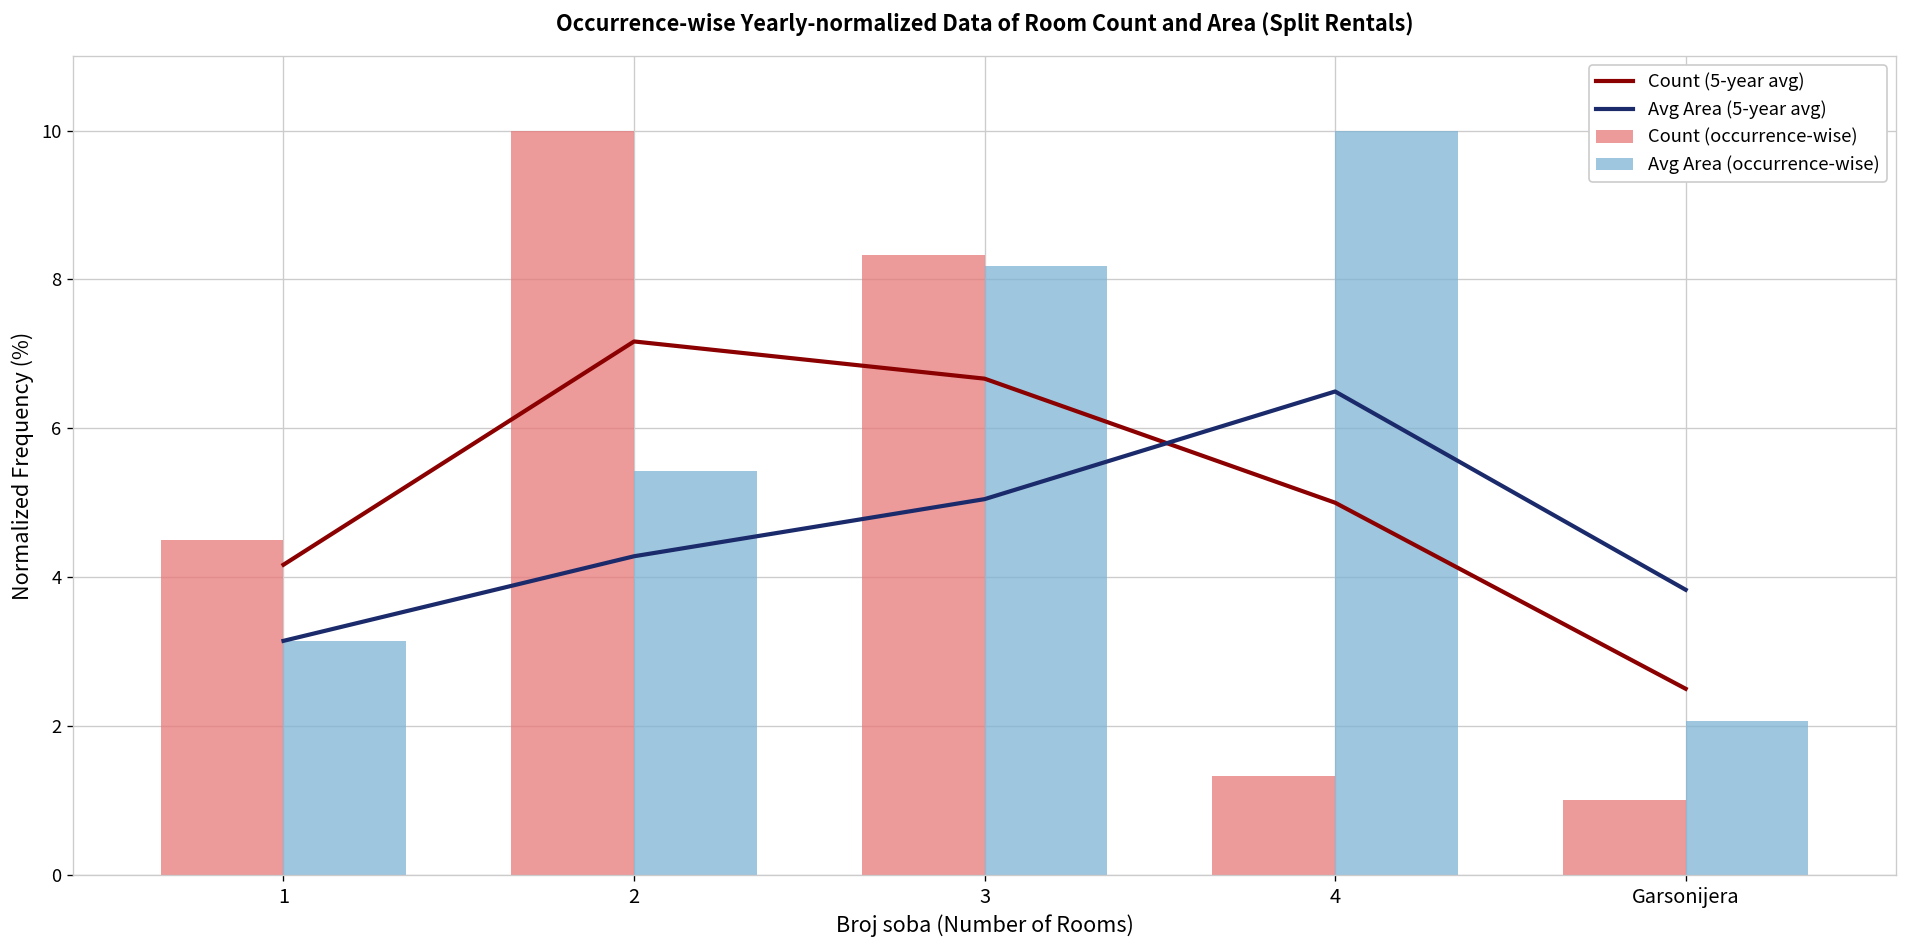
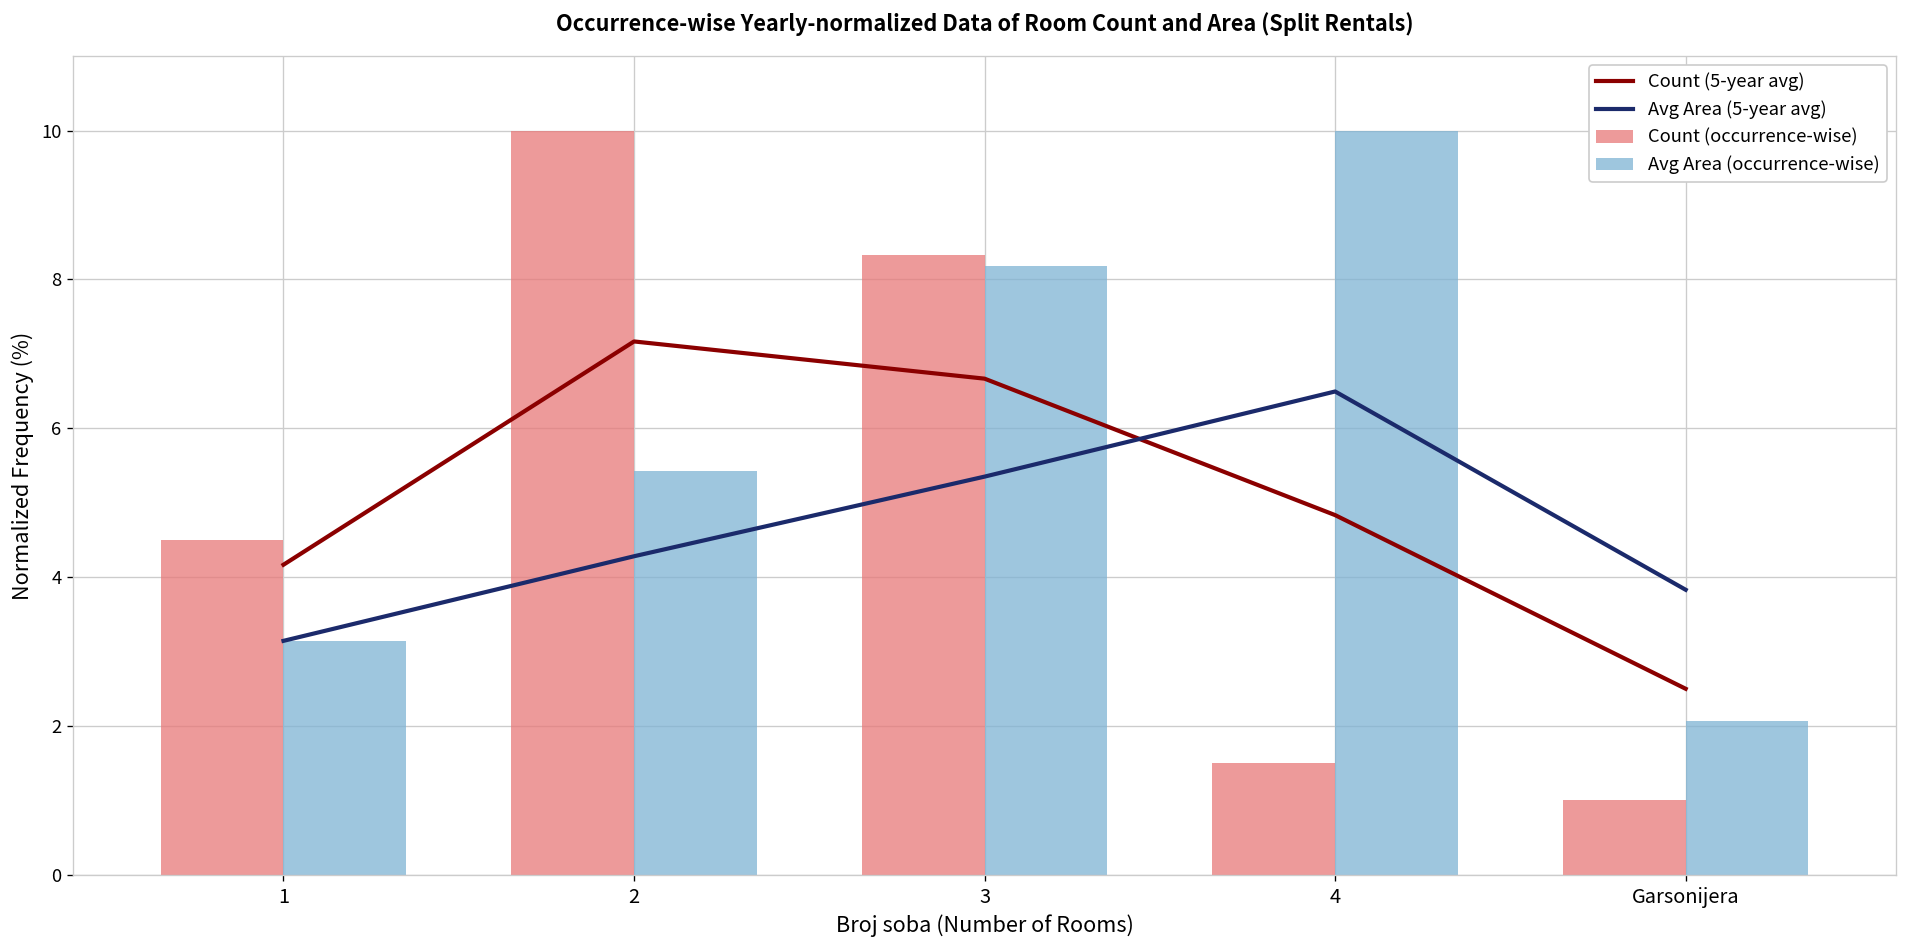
Avg Area (5-year avg), 3: 5.0 -> 5.4
Count (occurrence-wise), 4: 1.3 -> 1.5
Count (5-year avg), 4: 5.0 -> 4.8
